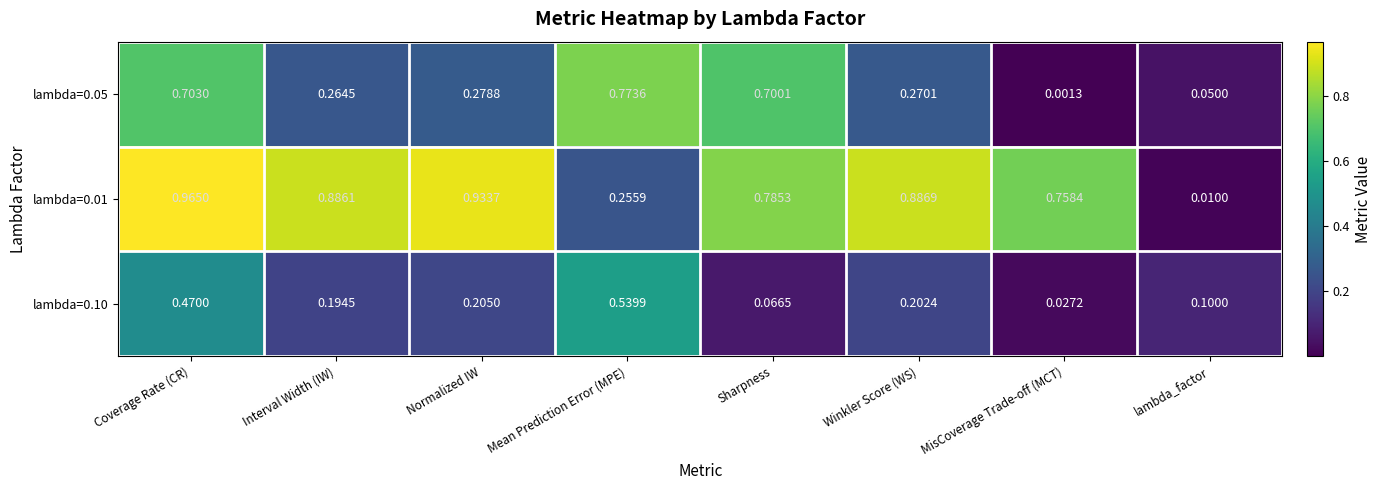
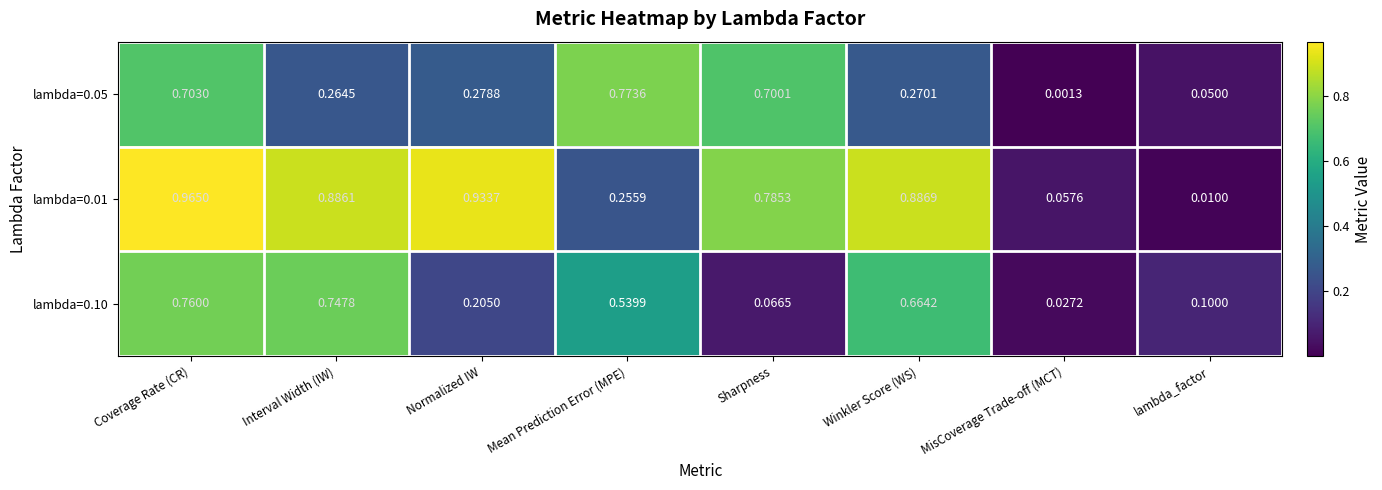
lambda=0.01, MisCoverage Trade-off (MCT): 0.7584 -> 0.0576
lambda=0.10, Coverage Rate (CR): 0.4700 -> 0.7600
lambda=0.10, Interval Width (IW): 0.1945 -> 0.7478
lambda=0.10, Winkler Score (WS): 0.2024 -> 0.6642
